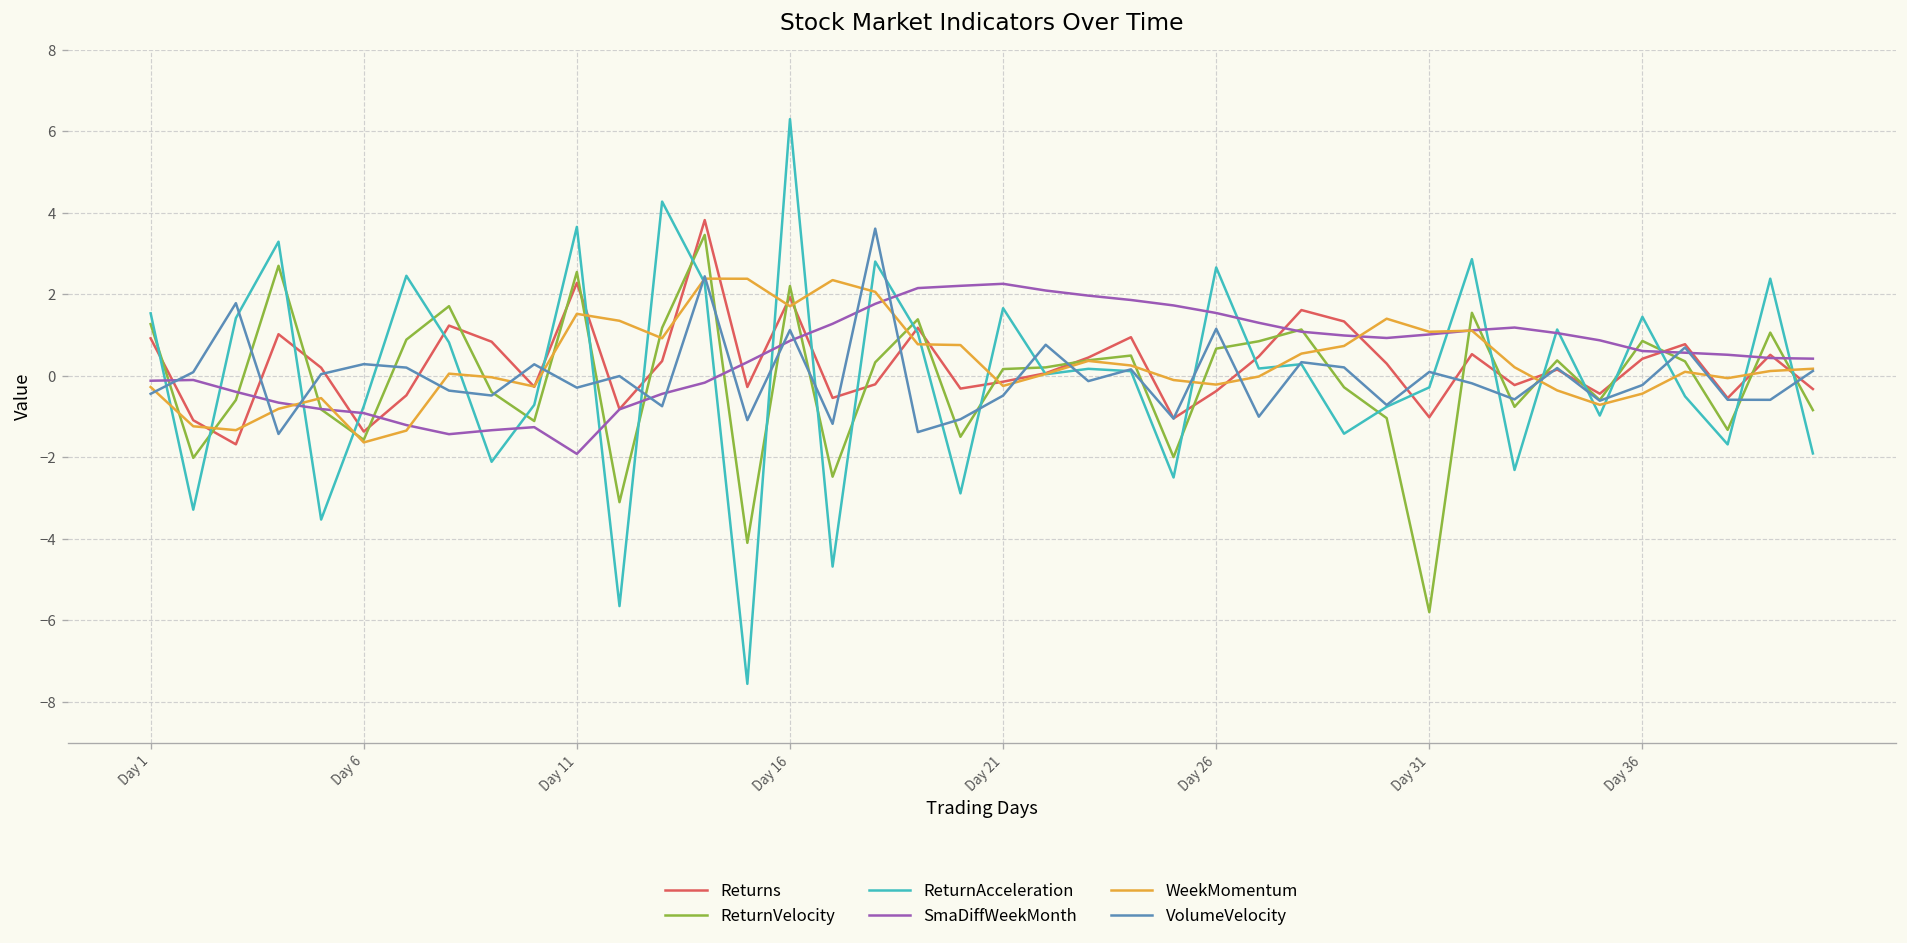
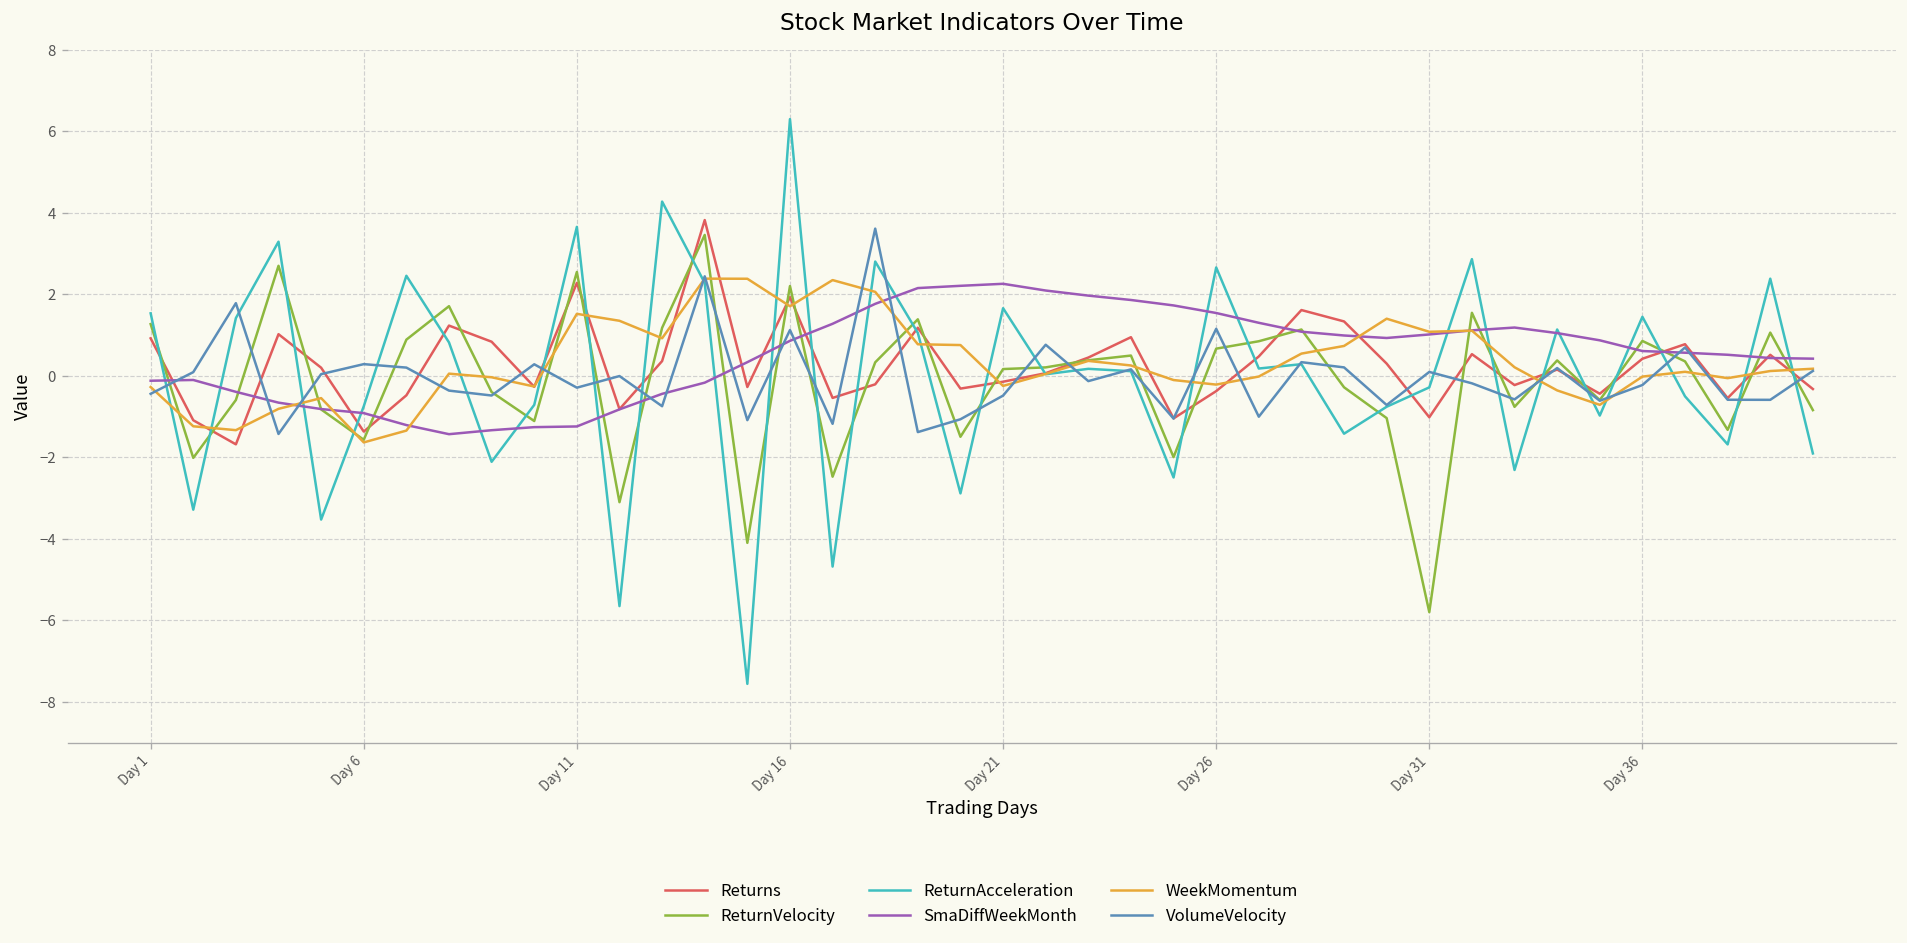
SmaDiffWeekMonth, Day 11: -1.9 -> -1.2
WeekMomentum, Day 36: -0.4 -> 0.0
